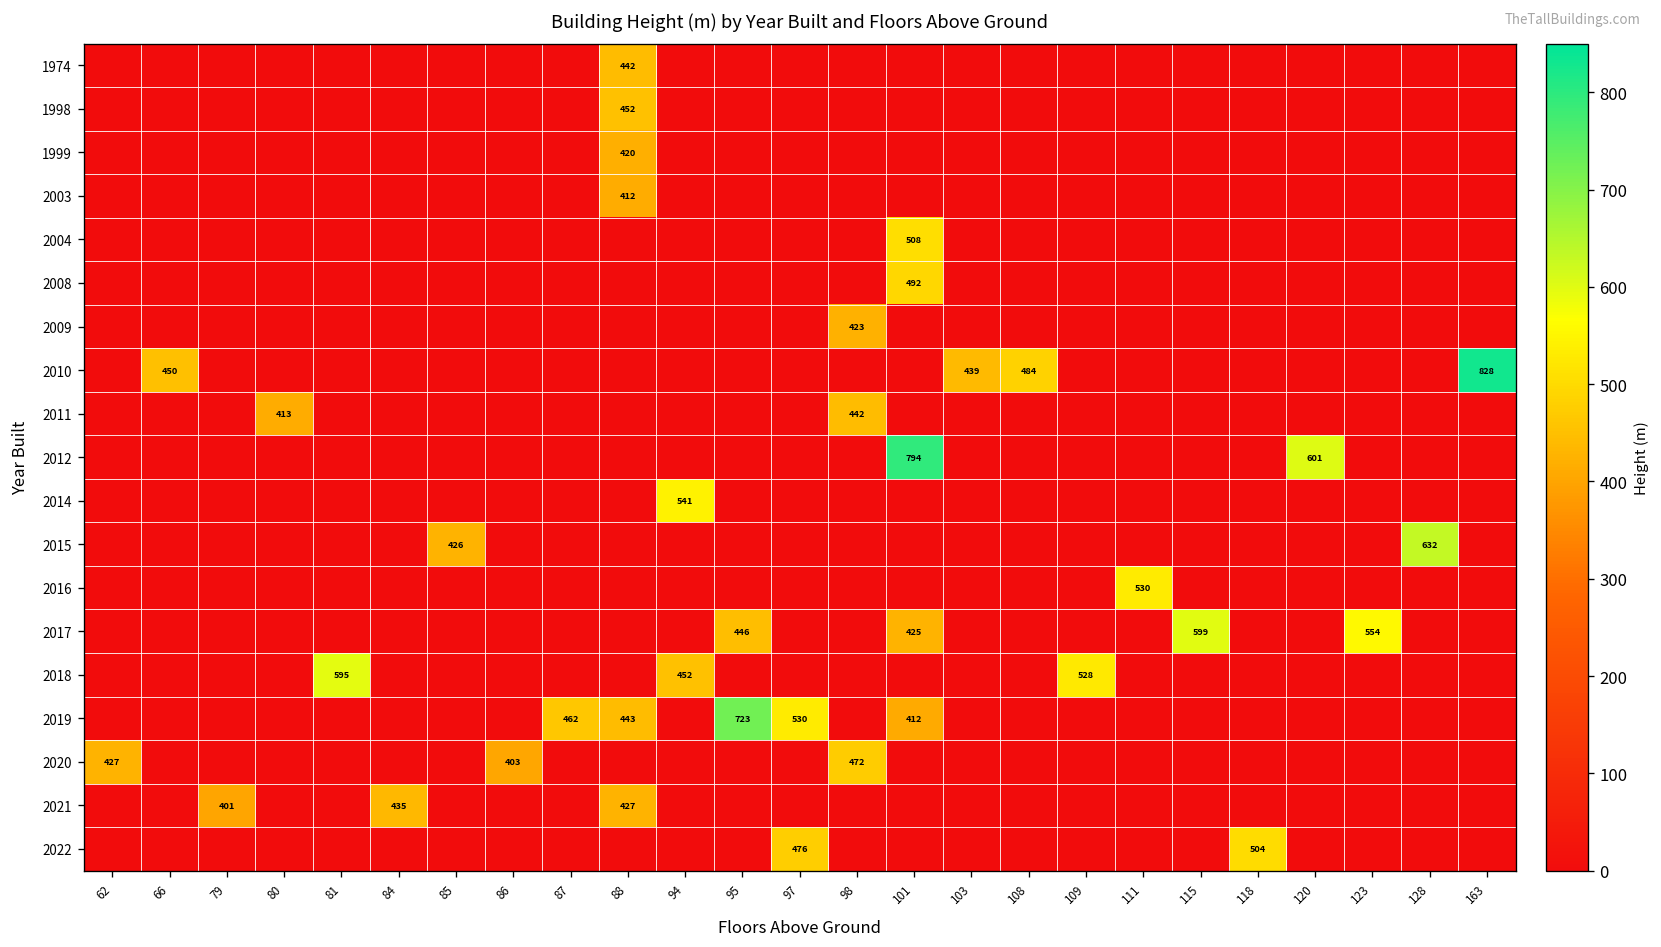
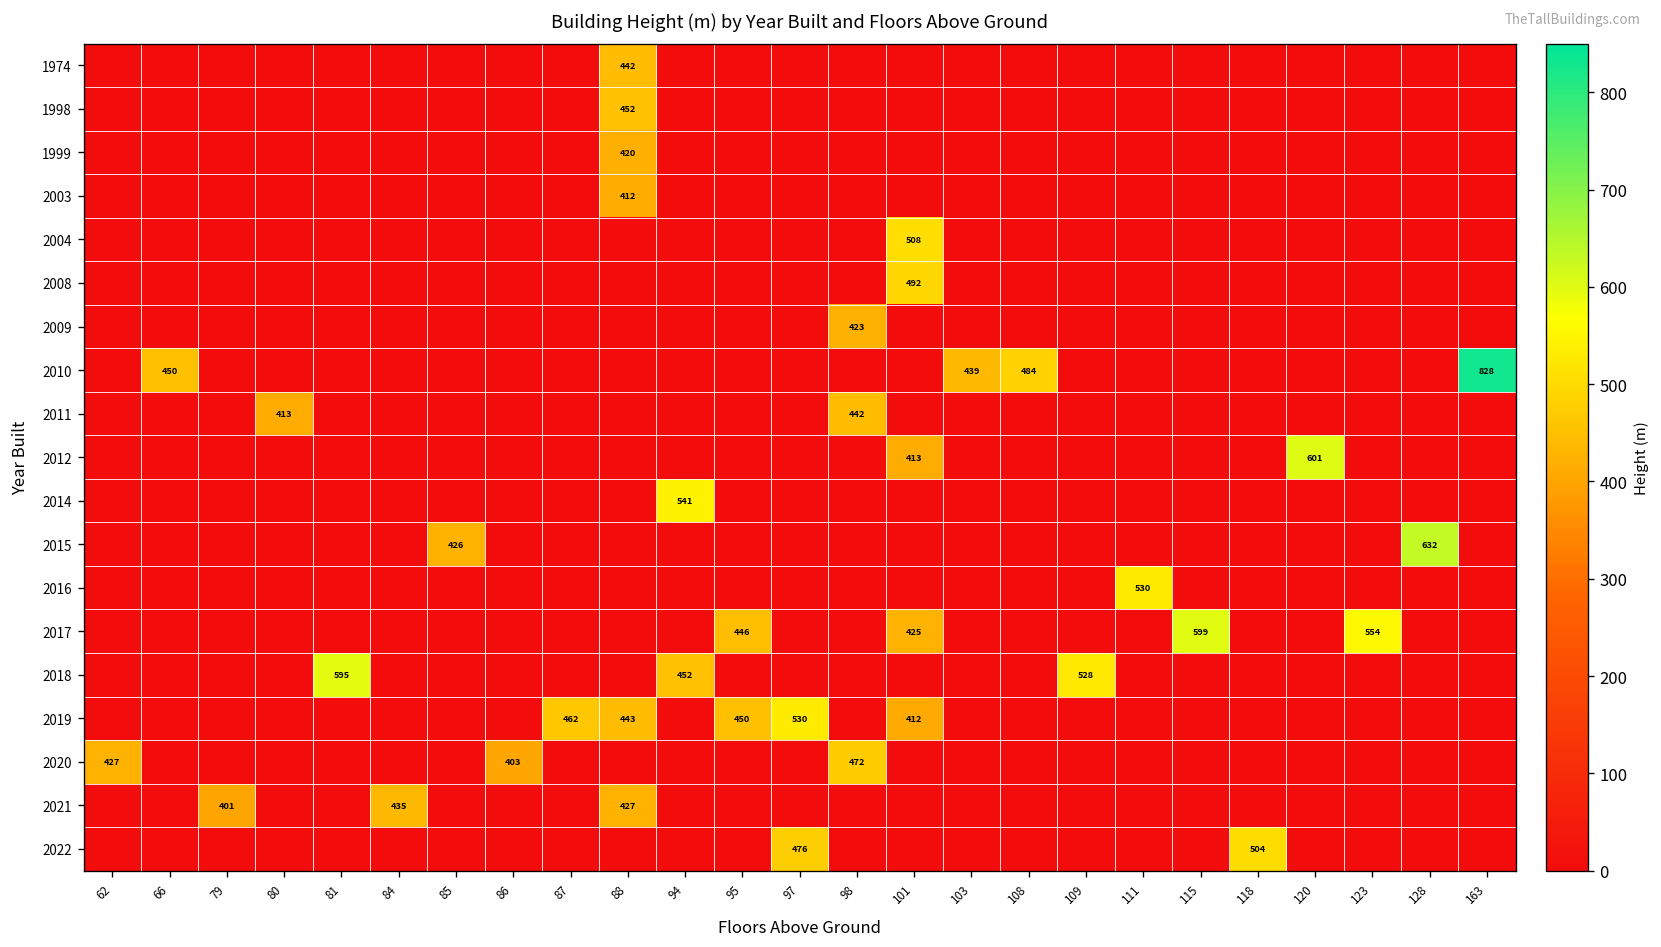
2012, 101: 794 -> 413
2019, 95: 723 -> 450
